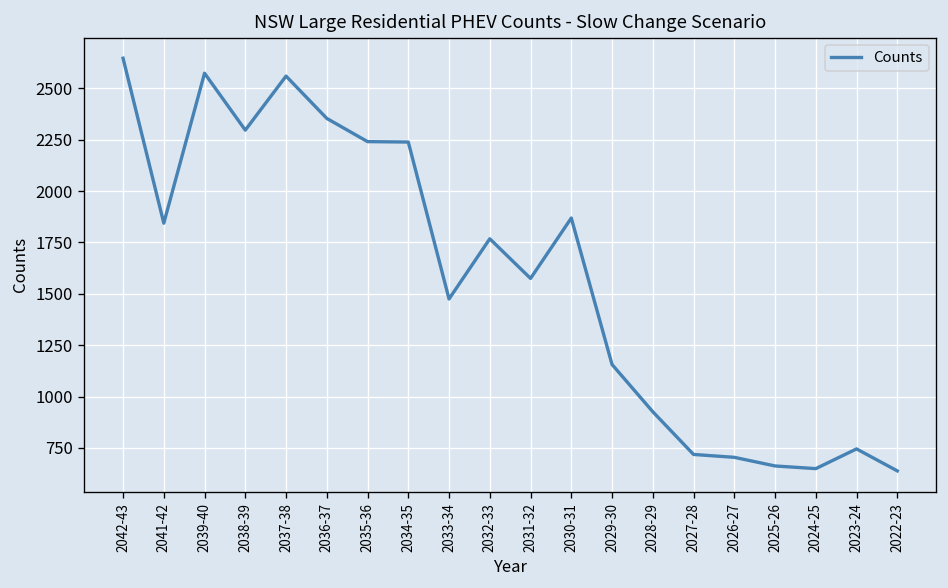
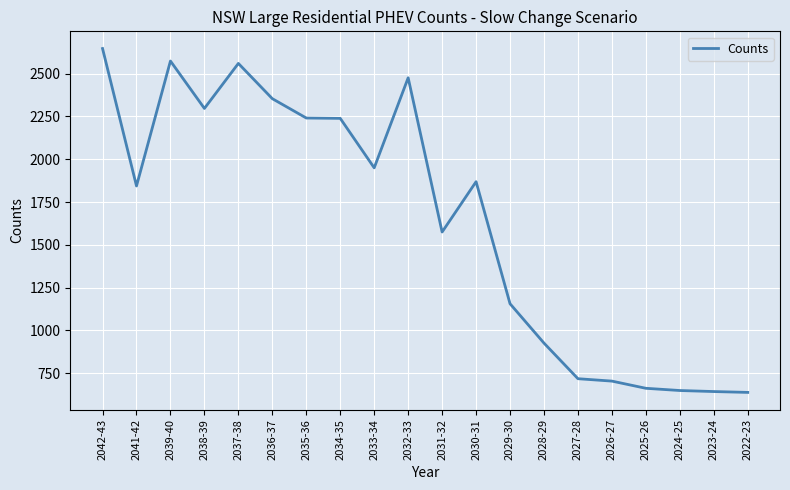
2033-34: 1480 -> 1950
2032-33: 1770 -> 2480
2023-24: 750 -> 640
